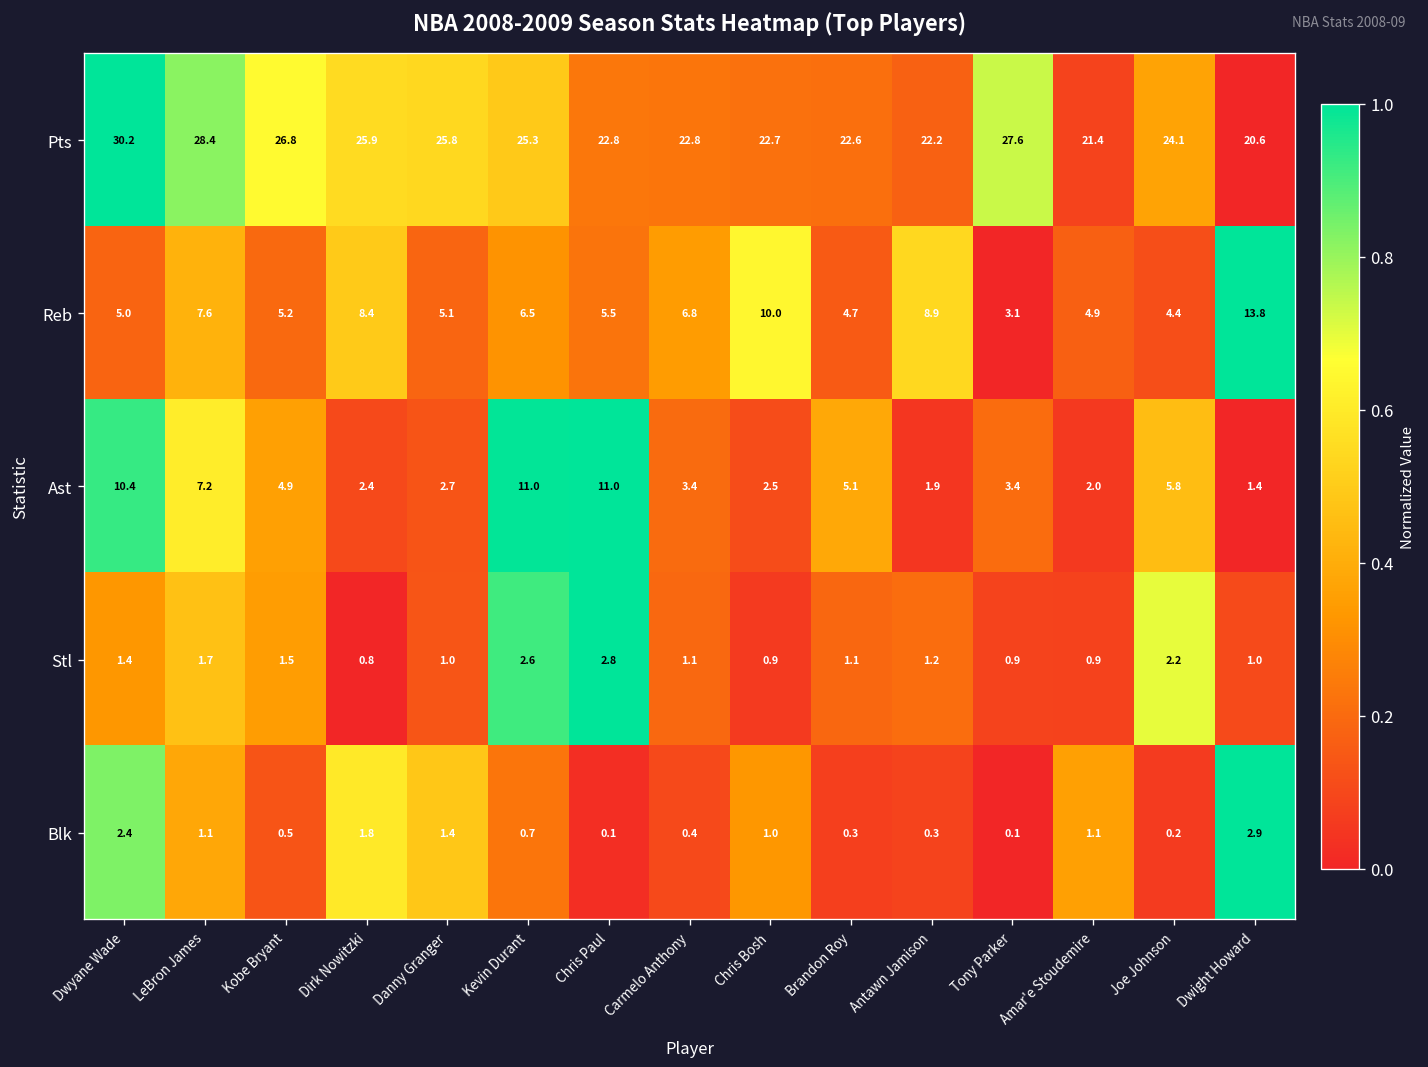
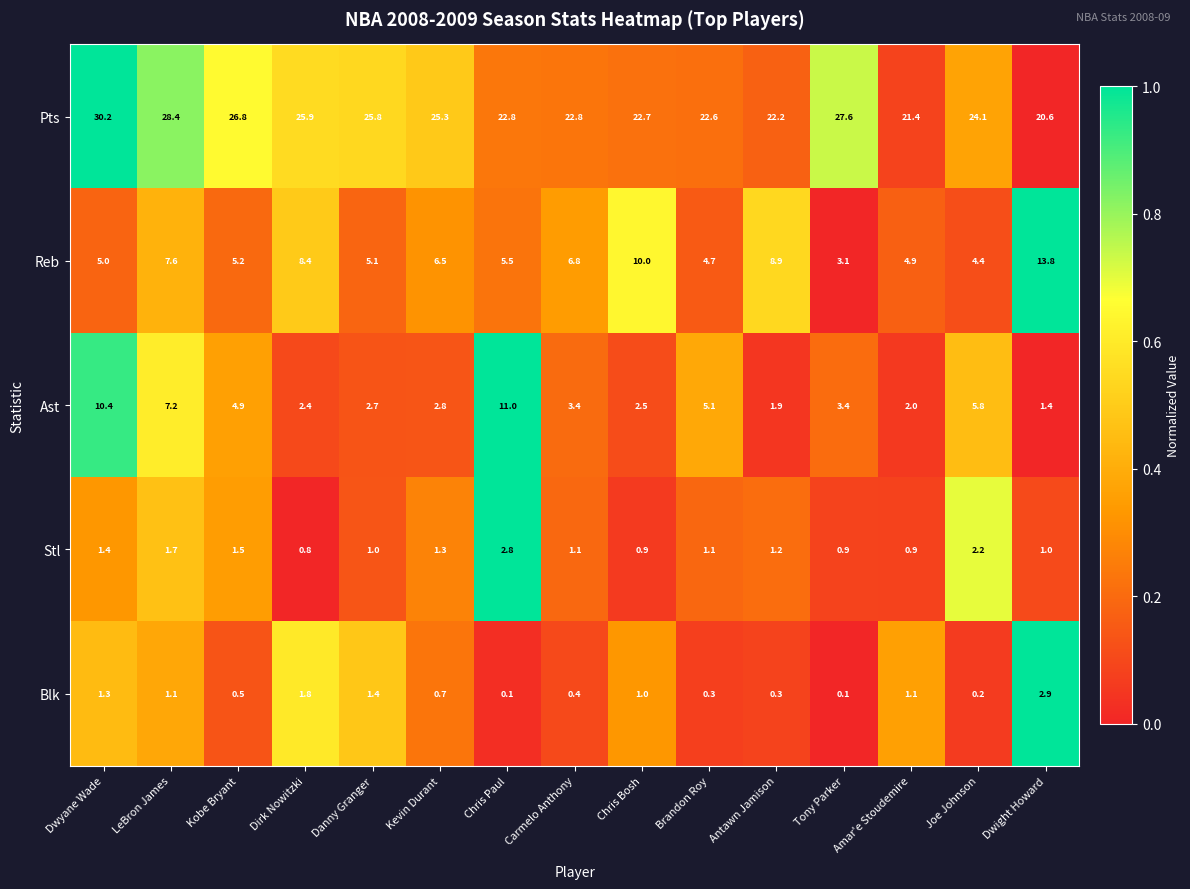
Ast, Kevin Durant: 11.0 -> 2.8
Stl, Kevin Durant: 2.6 -> 1.3
Blk, Dwyane Wade: 2.4 -> 1.3
